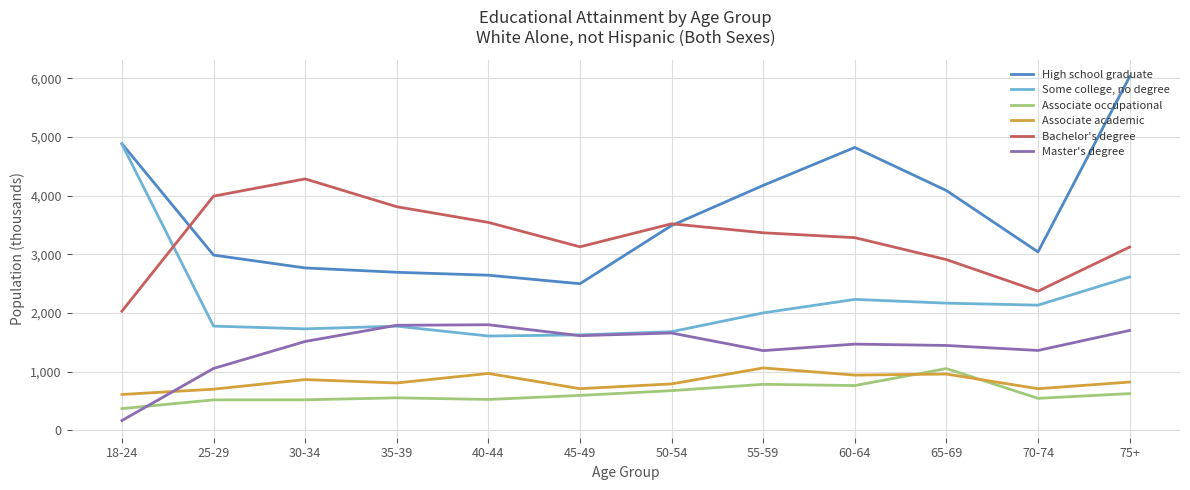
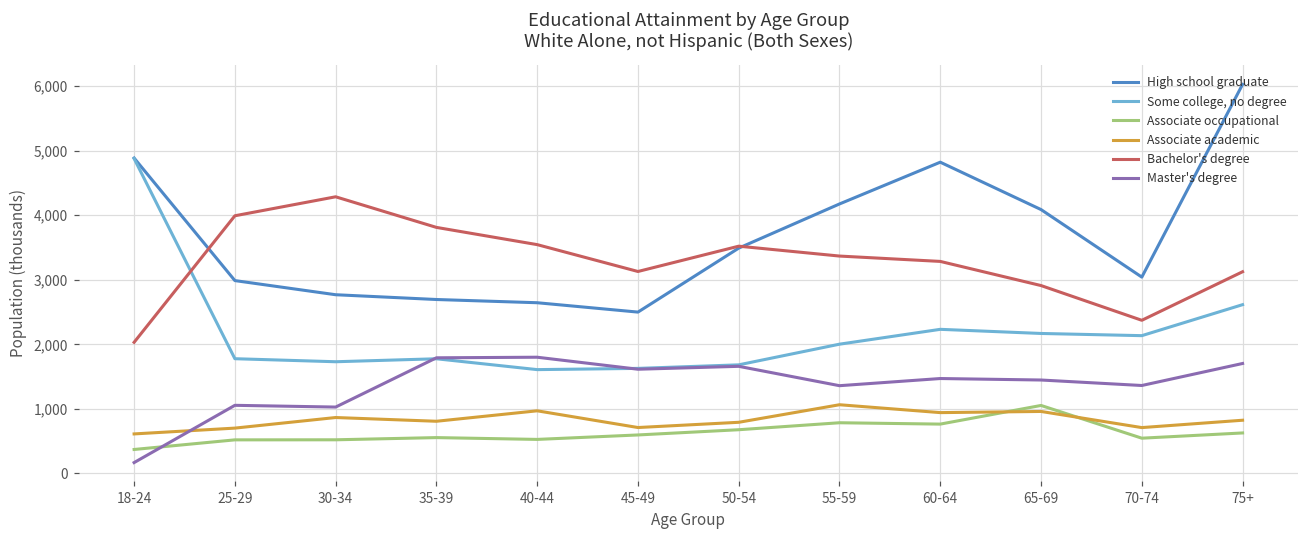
Master's degree, 30-34: 1,500 -> 1,000
